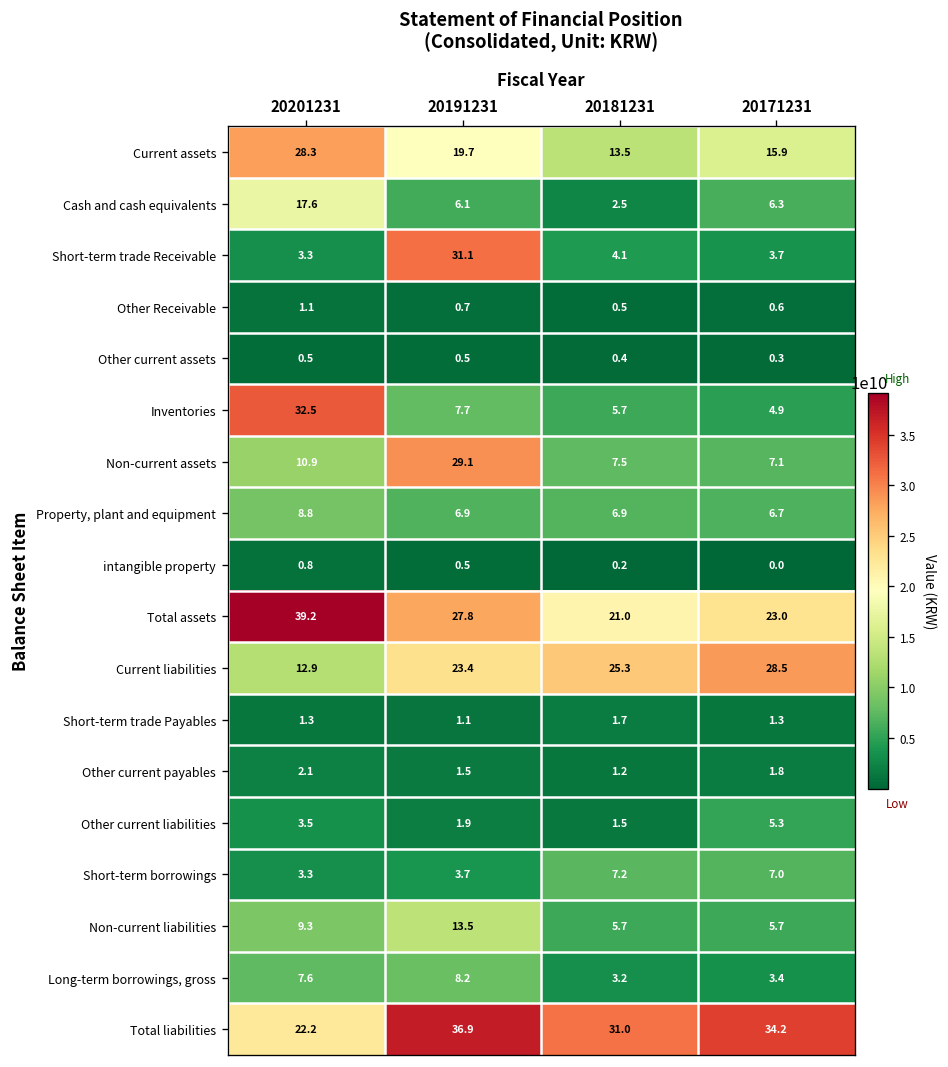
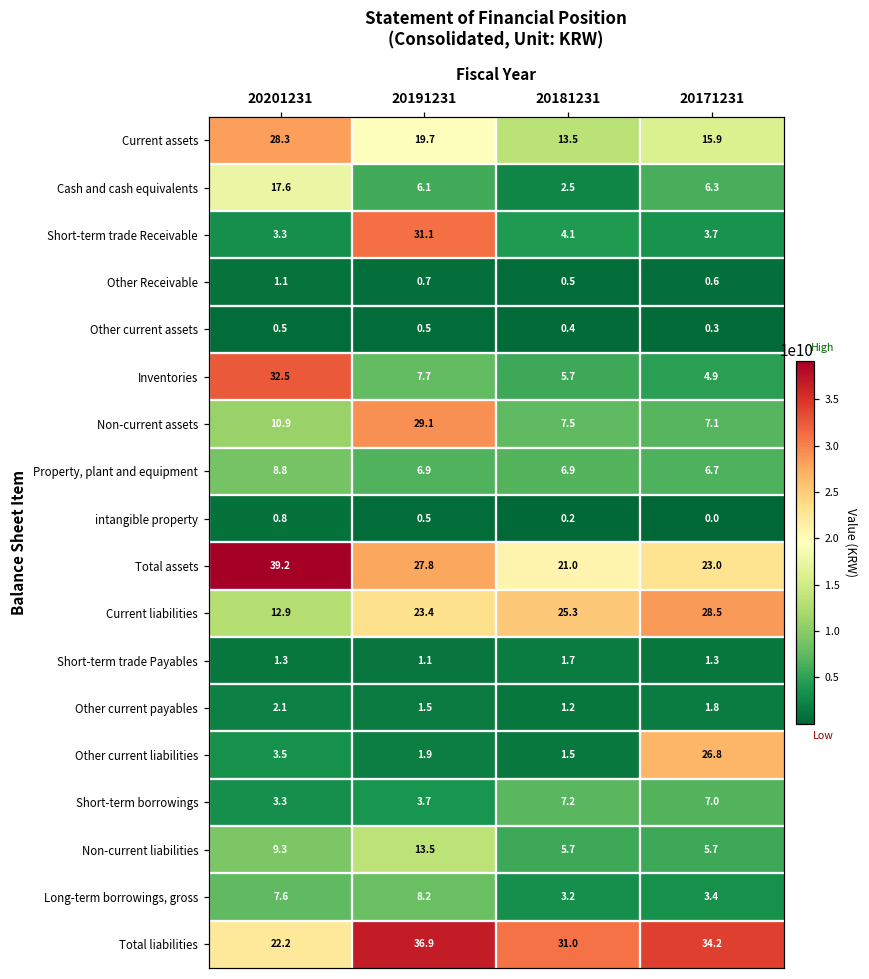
Other current liabilities, 20171231: 5.3 -> 26.8
